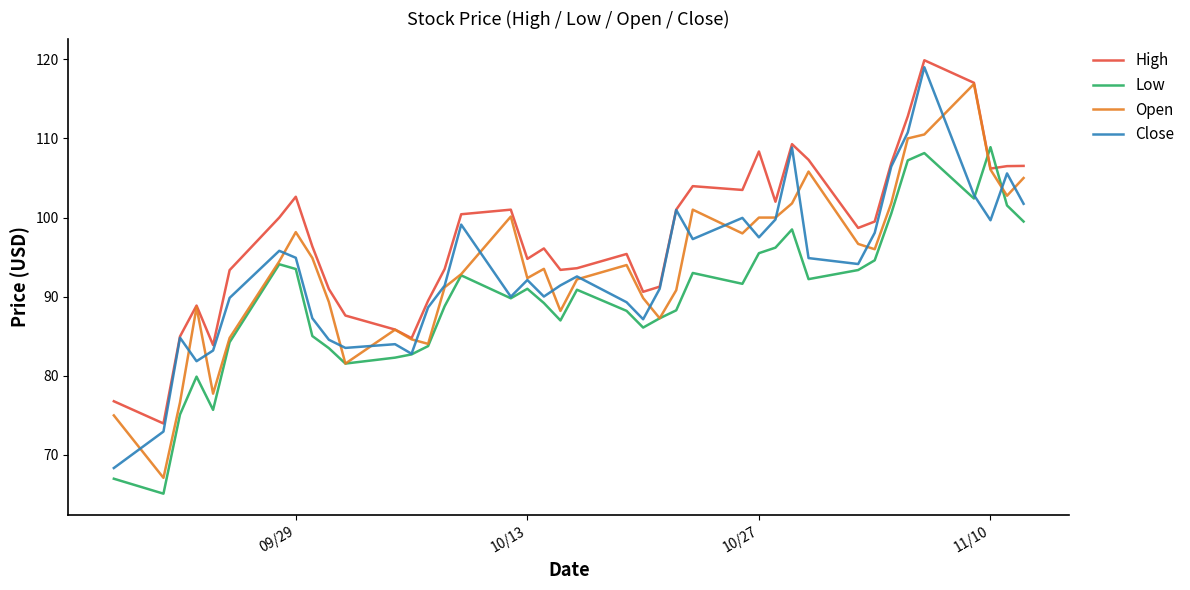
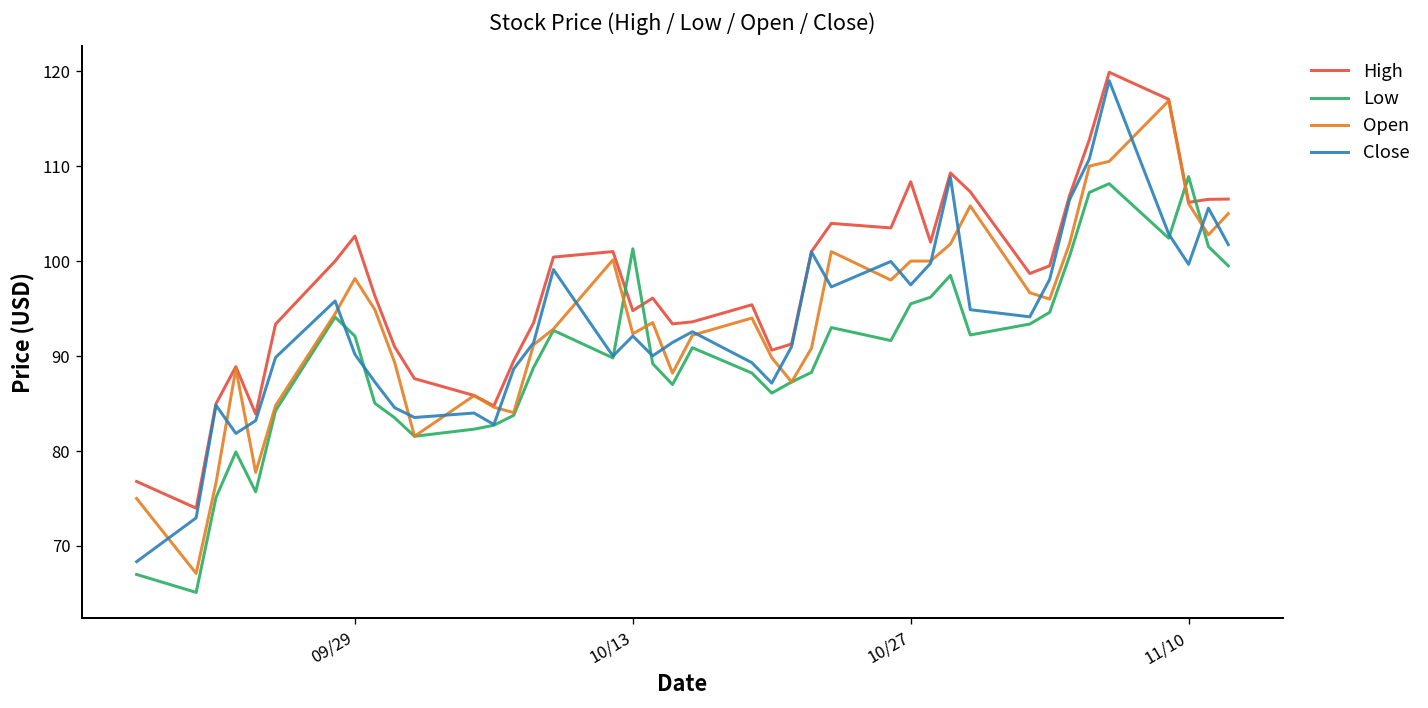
Low, 09/29: 94 -> 92
Close, 09/29: 95 -> 90
Low, 10/13: 91 -> 101
